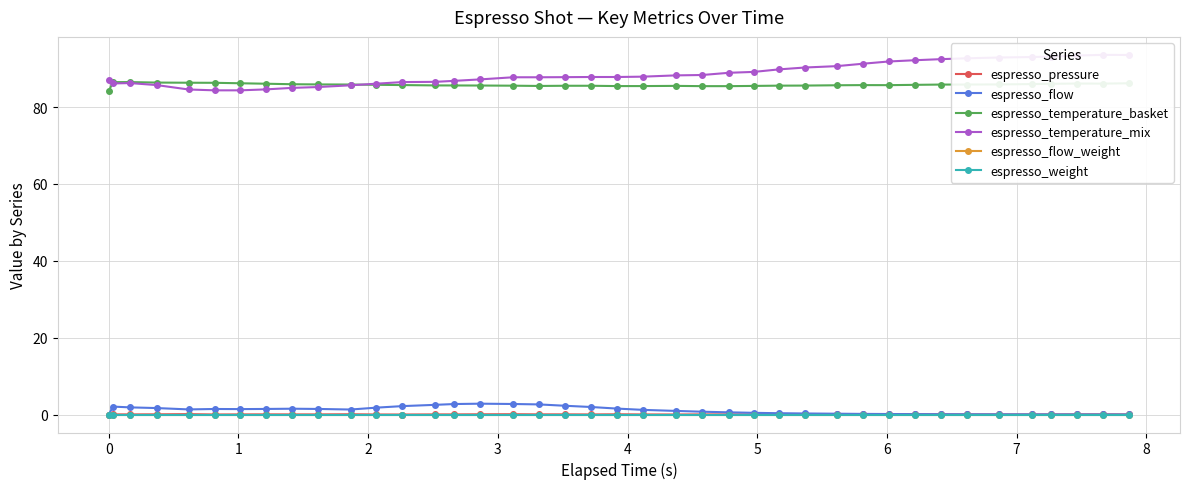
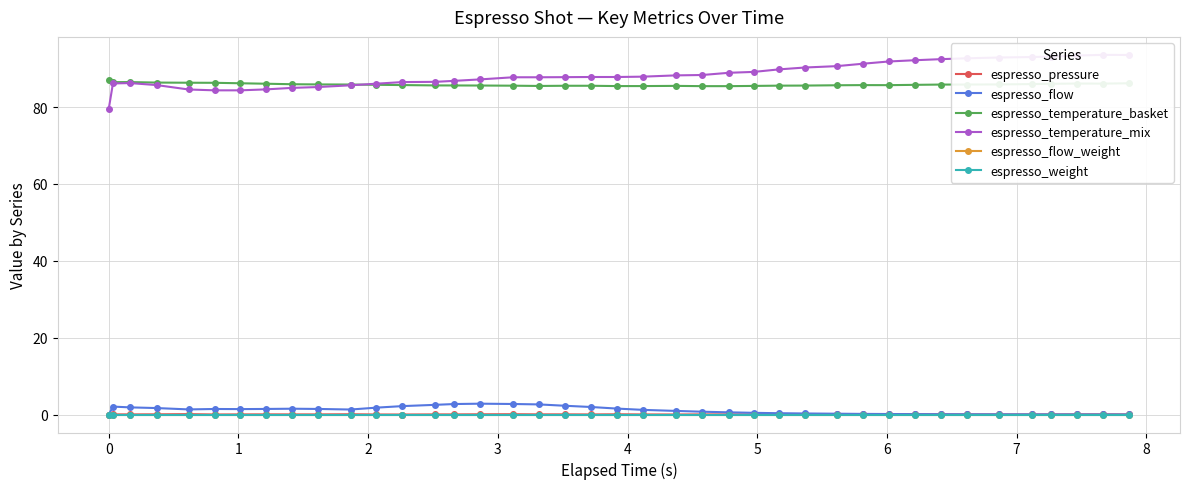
espresso_temperature_basket, 0: 84 -> 87
espresso_temperature_mix, 0: 87 -> 80
